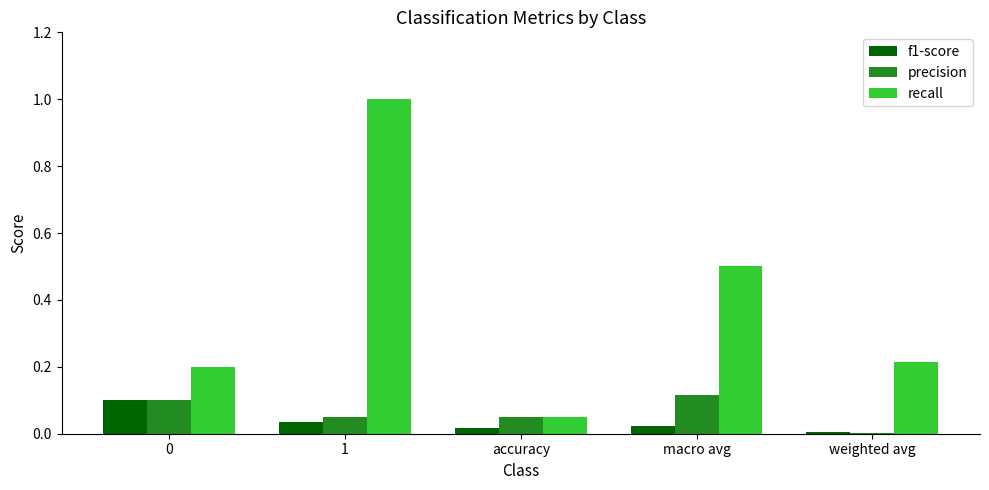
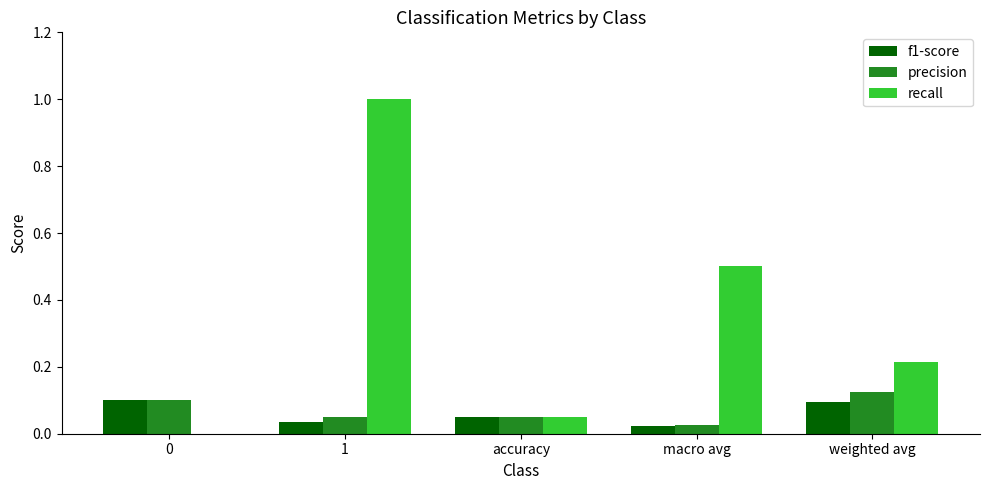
recall, 0: 0.2 -> 0.0
f1-score, accuracy: 0.02 -> 0.05
precision, macro avg: 0.12 -> 0.02
f1-score, weighted avg: 0.00 -> 0.10
precision, weighted avg: 0.00 -> 0.12
